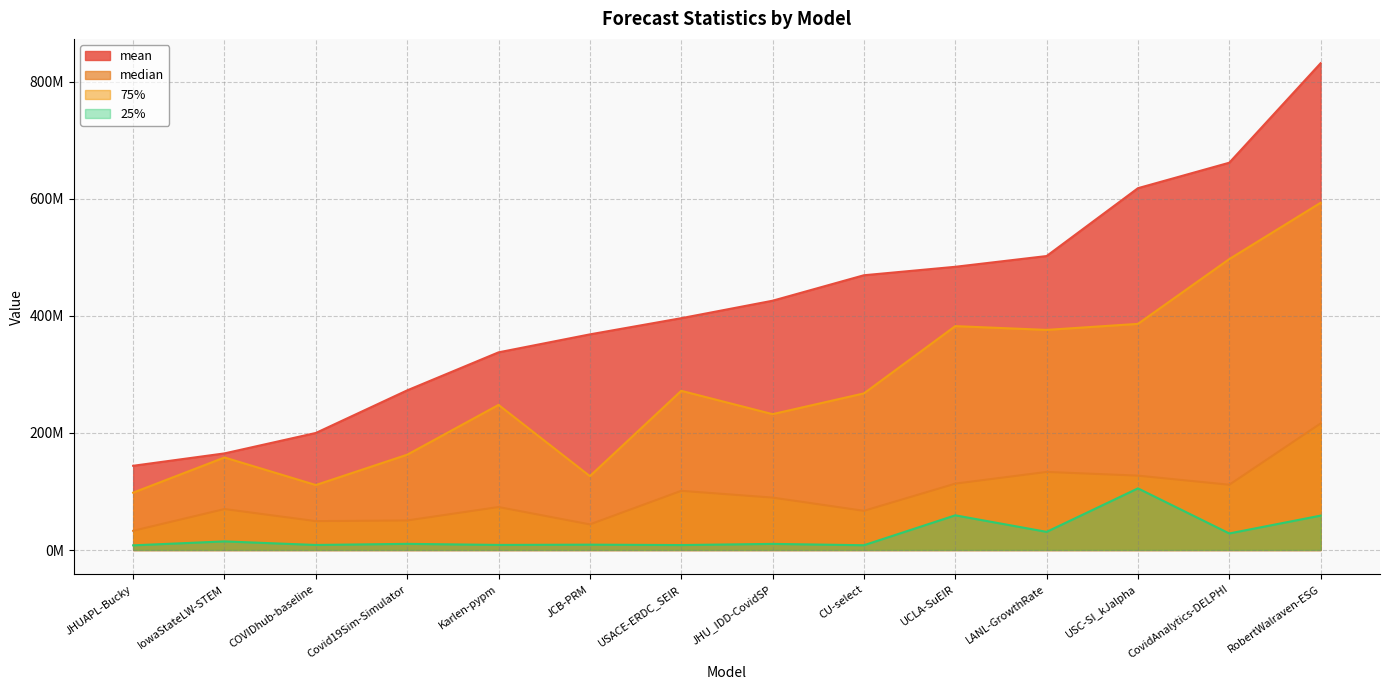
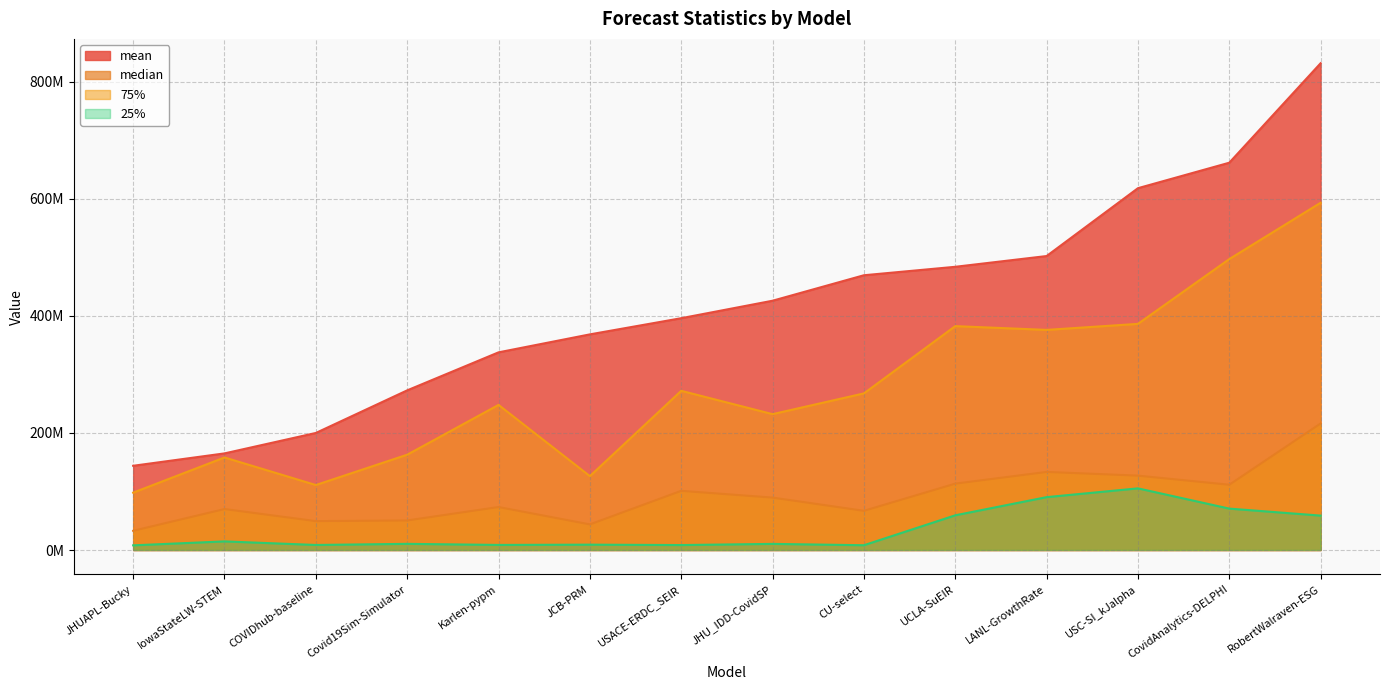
25%, LANL-GrowthRate: 30000000 -> 90000000
25%, CovidAnalytics-DELPHI: 30000000 -> 70000000
